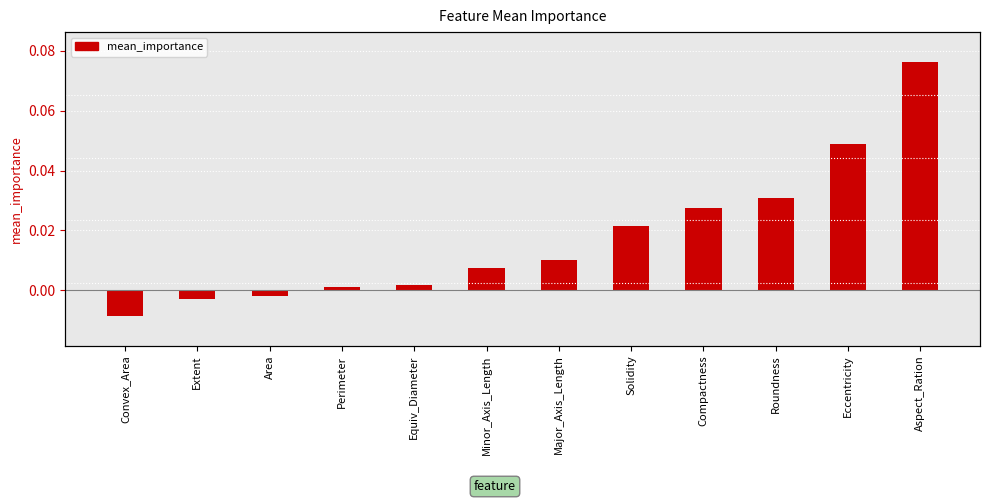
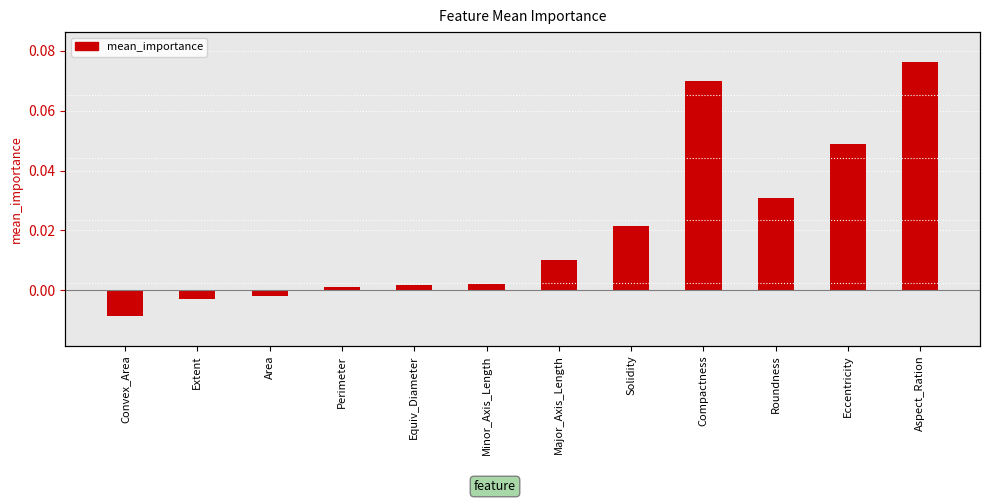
Minor_Axis_Length: 0.007 -> 0.002
Compactness: 0.027 -> 0.070
